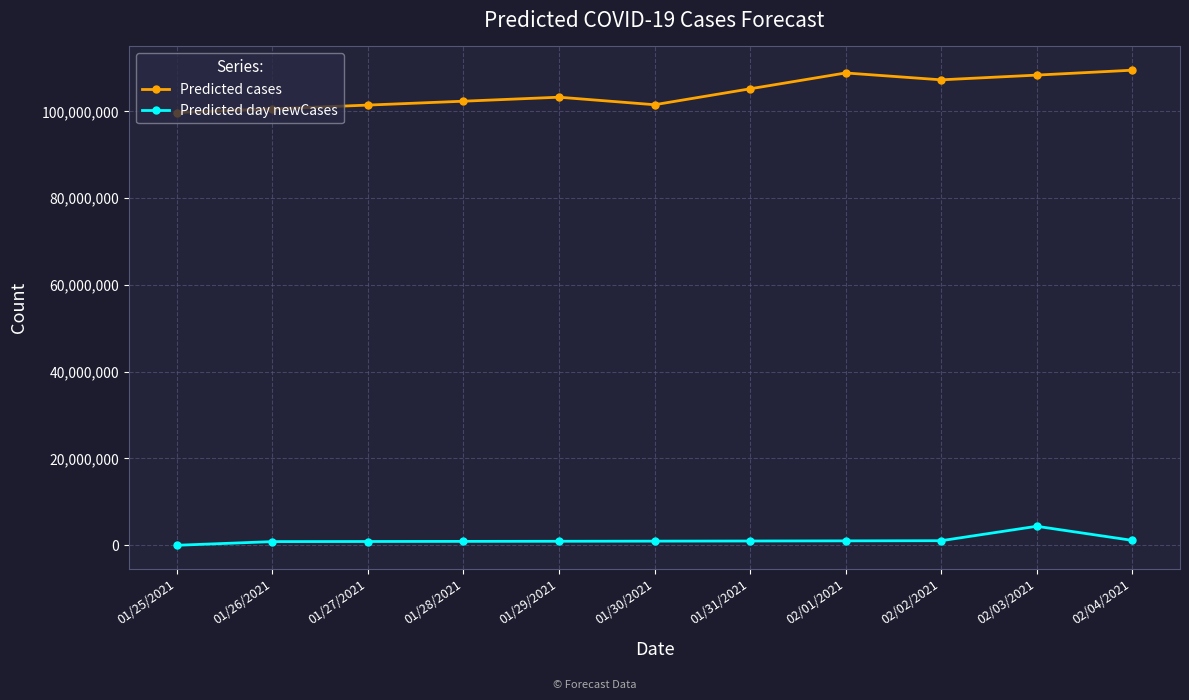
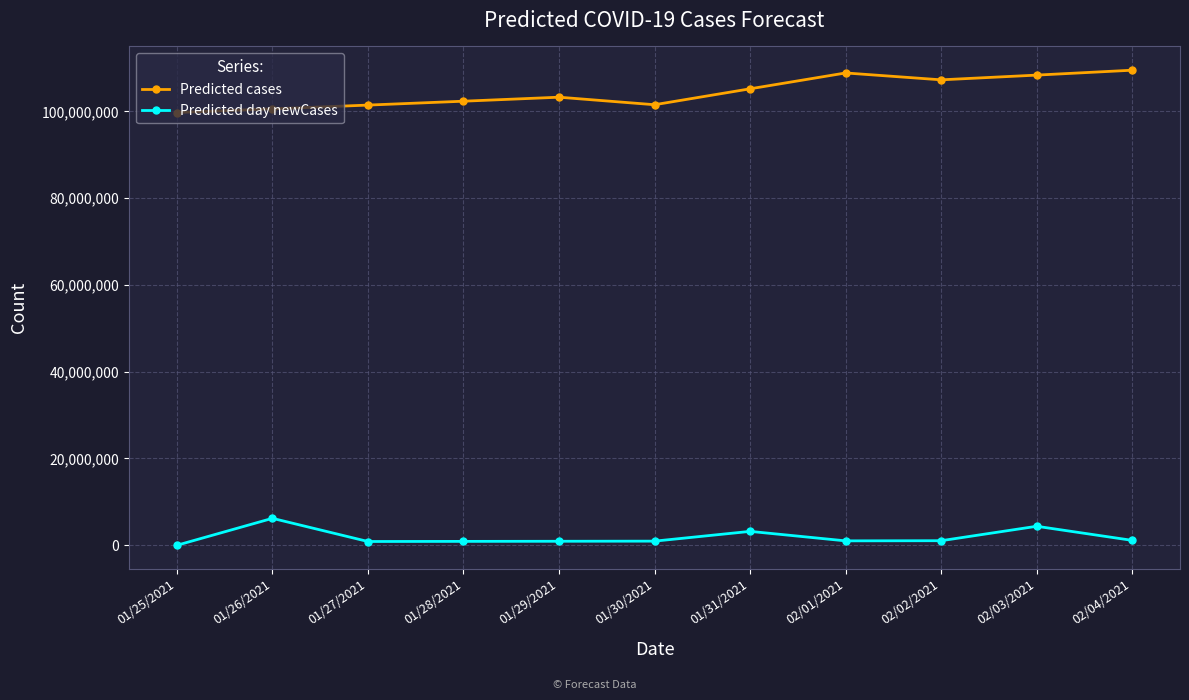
Predicted day newCases, 01/26/2021: 1,000,000 -> 6,000,000
Predicted day newCases, 01/31/2021: 1,000,000 -> 3,000,000
